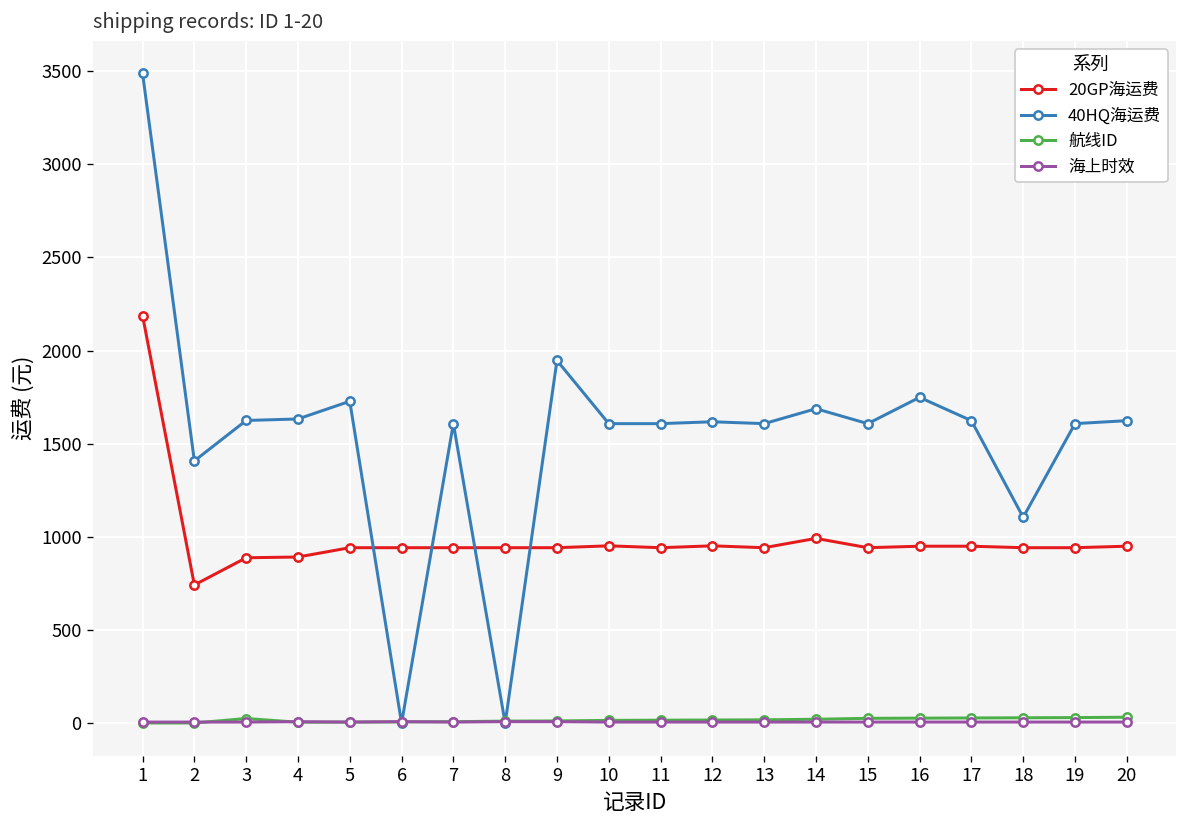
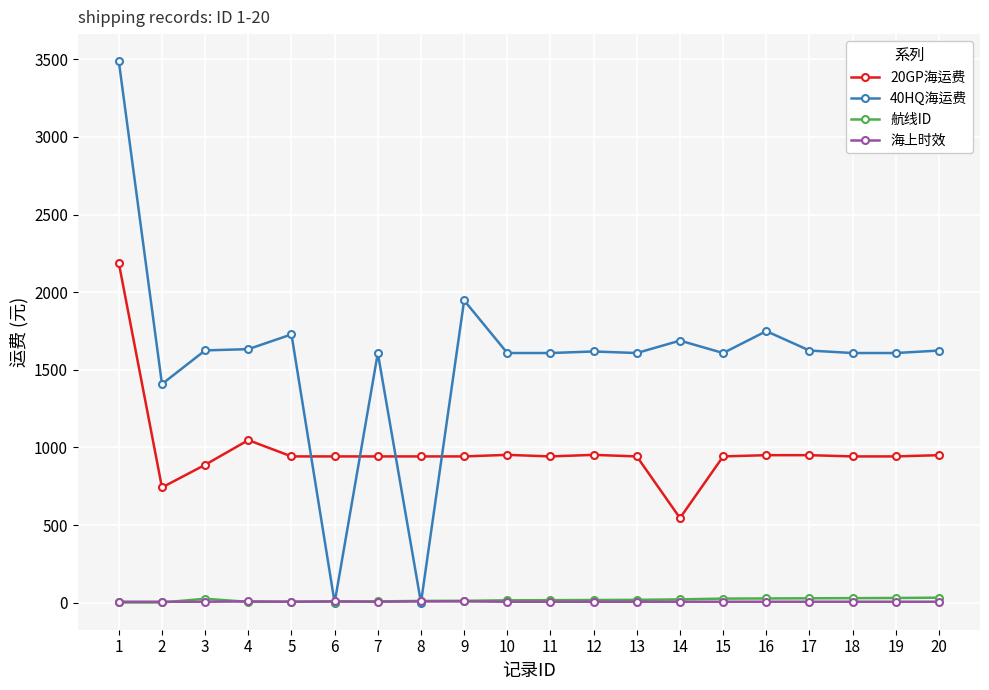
20GP海运费, 4: 890 -> 1050
20GP海运费, 14: 990 -> 550
40HQ海运费, 18: 1110 -> 1610
